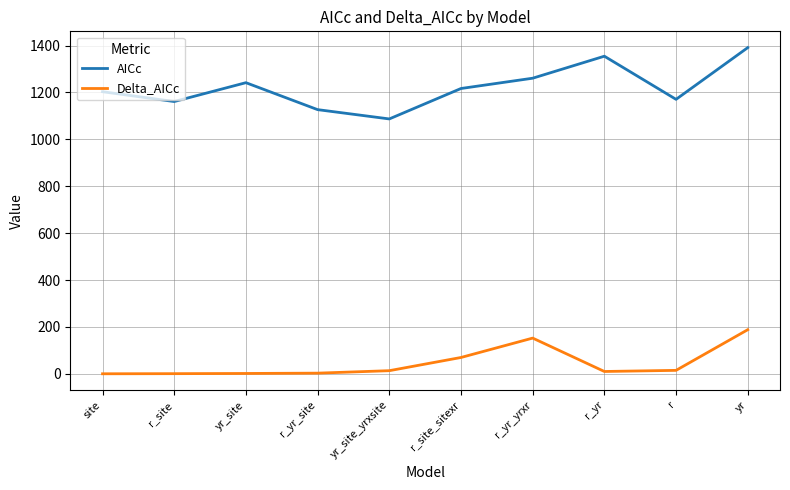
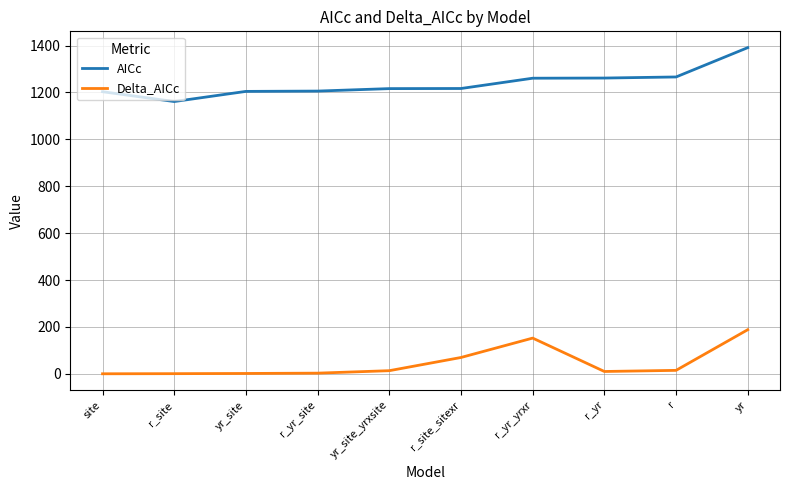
AICc, yr_site: 1240 -> 1200
AICc, r_yr_site: 1130 -> 1210
AICc, yr_site_yrxsite: 1090 -> 1220
AICc, r_yr: 1350 -> 1260
AICc, r: 1170 -> 1270
